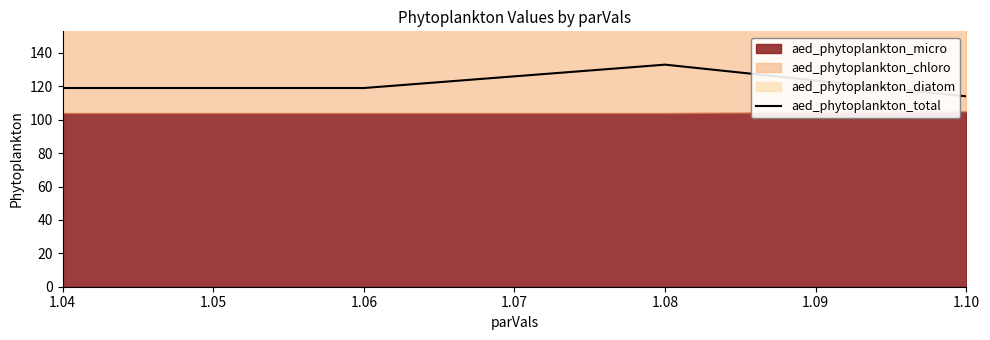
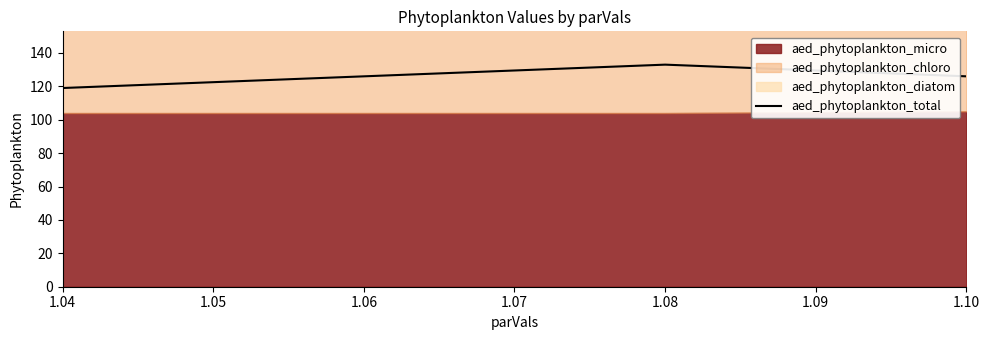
aed_phytoplankton_total, 1.06: 119 -> 126
aed_phytoplankton_total, 1.10: 114 -> 126
